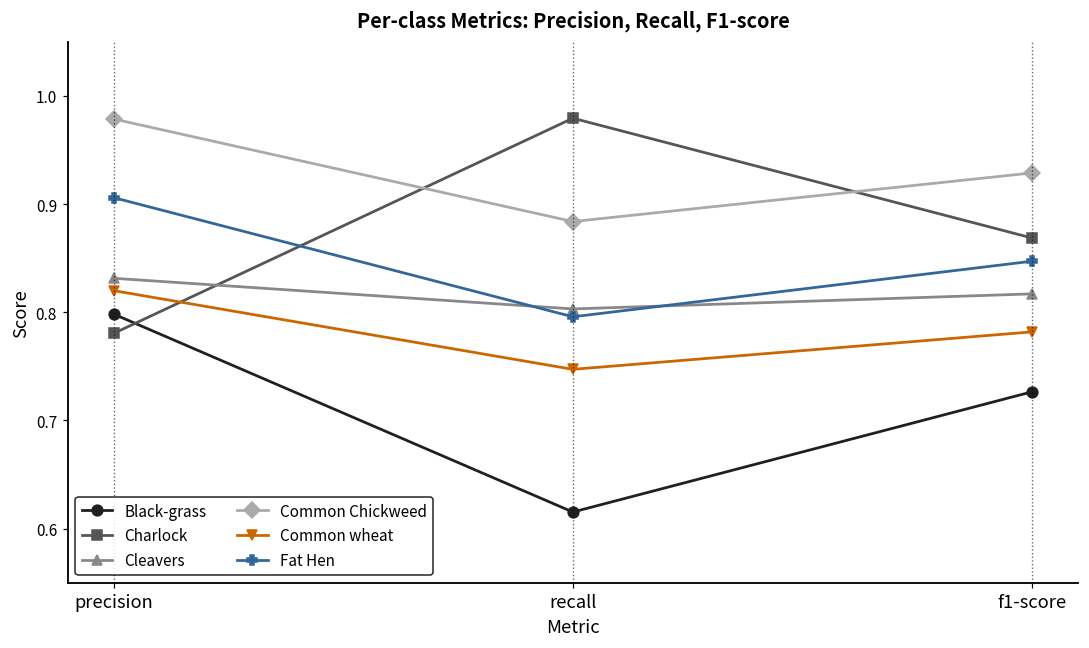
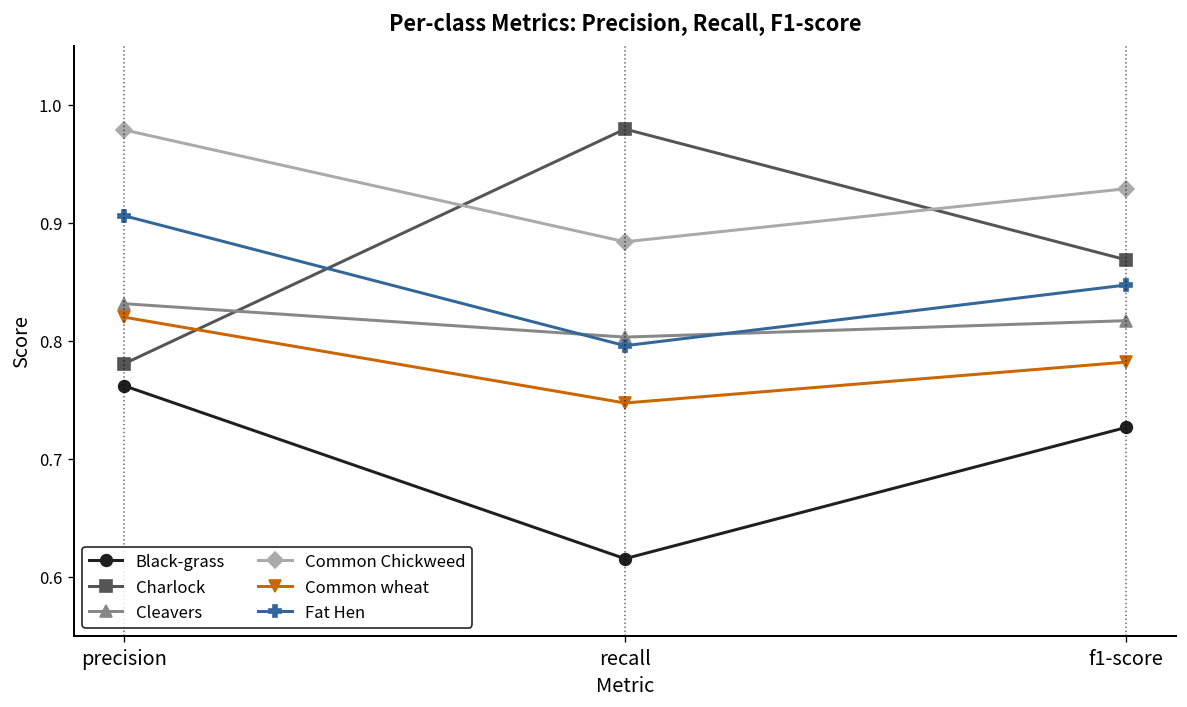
Black-grass, precision: 0.80 -> 0.76
